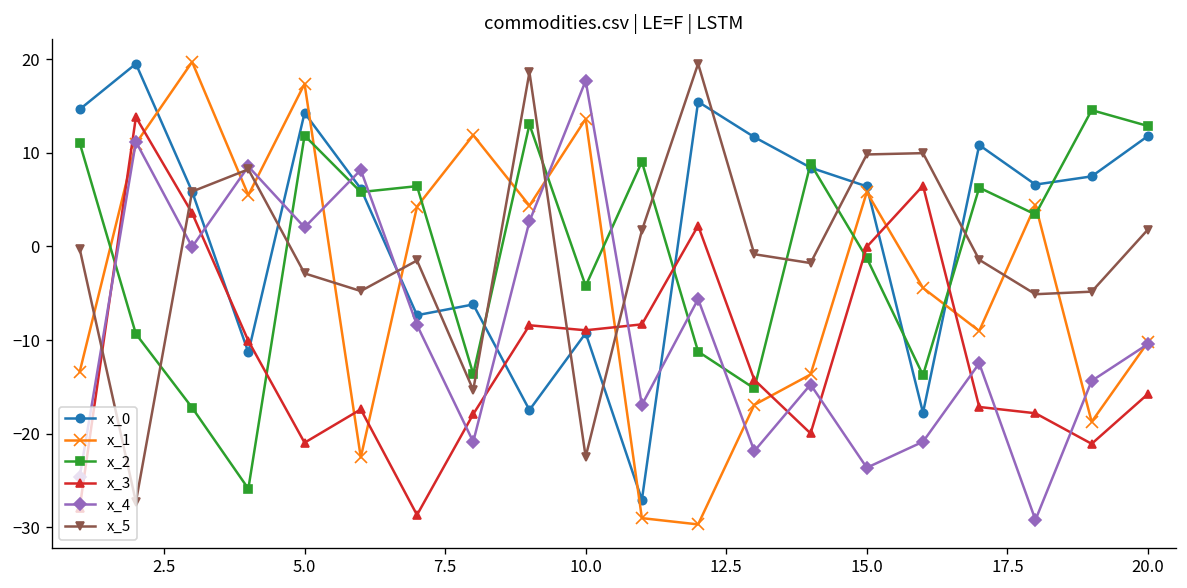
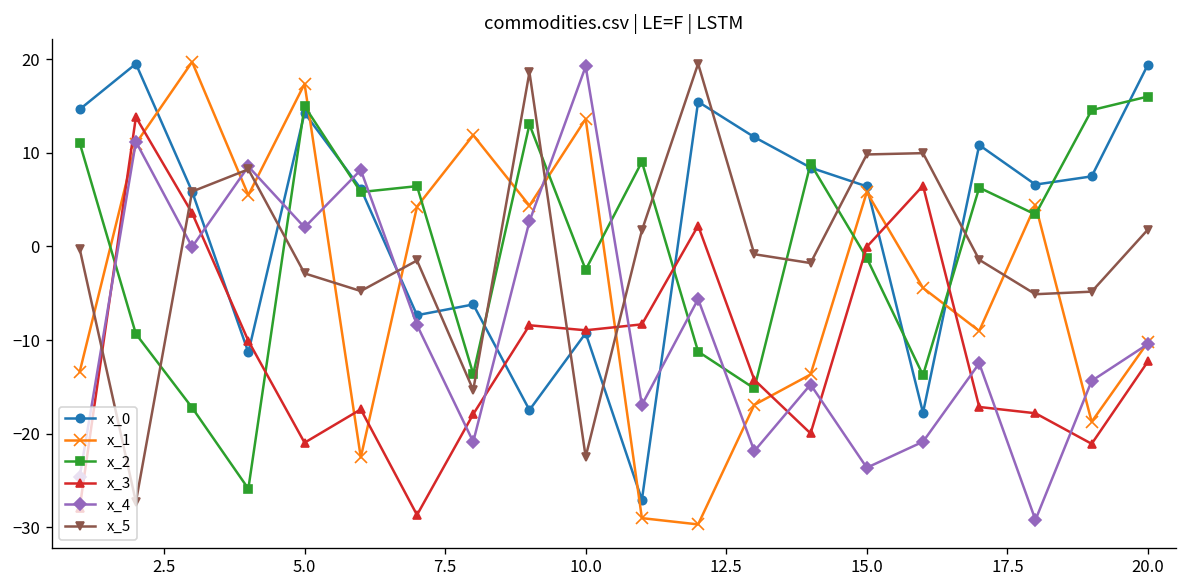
x_2, 5.0: 12 -> 15
x_2, 10.0: -4 -> -2
x_4, 10.0: 18 -> 19
x_0, 20.0: 12 -> 19
x_2, 20.0: 13 -> 16
x_3, 20.0: -16 -> -12
